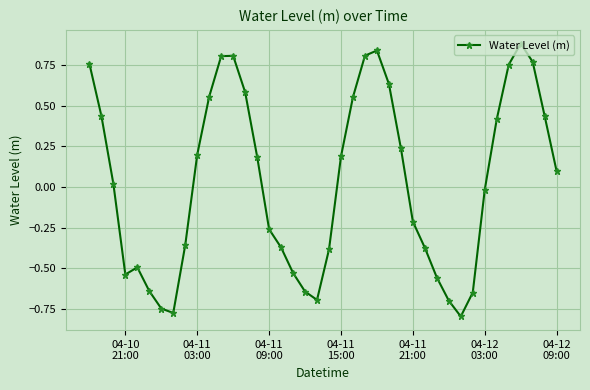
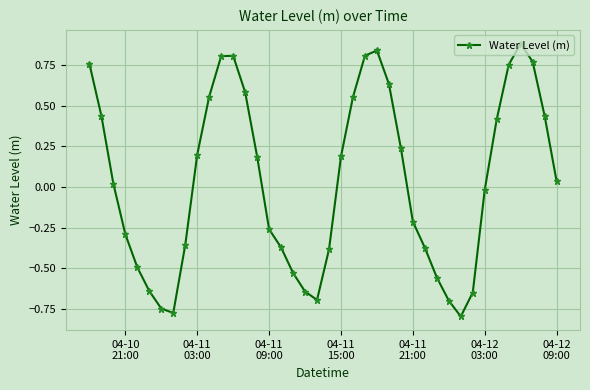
04-10 21:00: -0.54 -> -0.29
04-12 09:00: 0.10 -> 0.03
